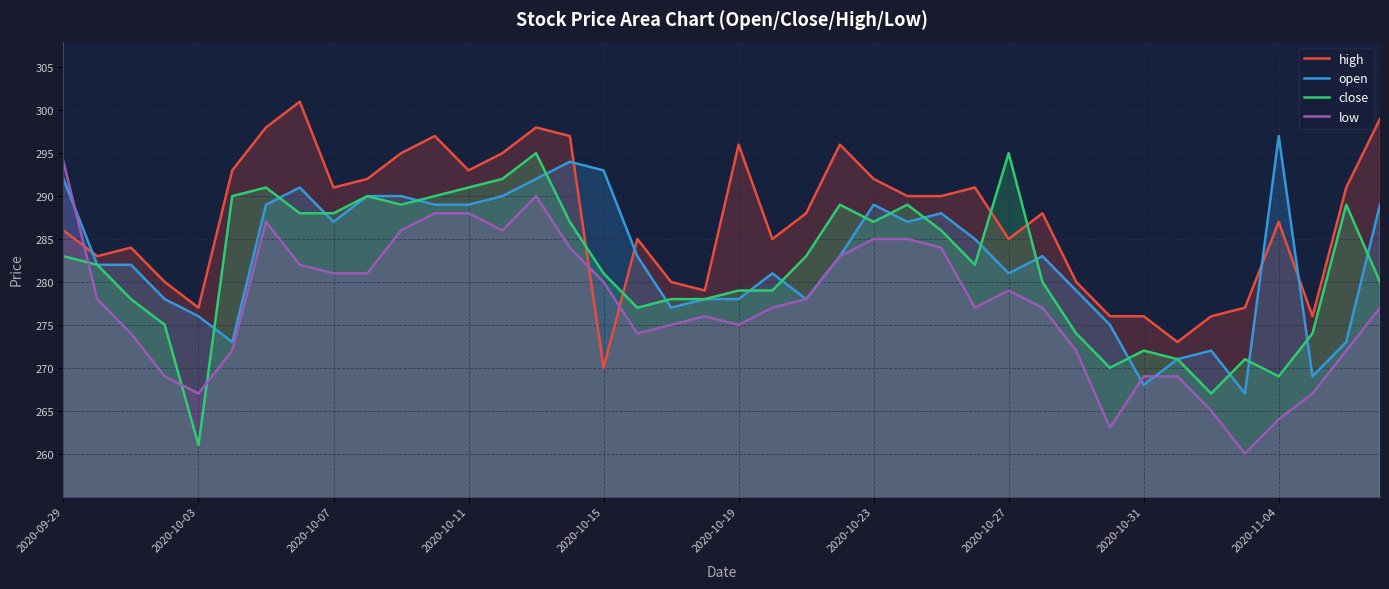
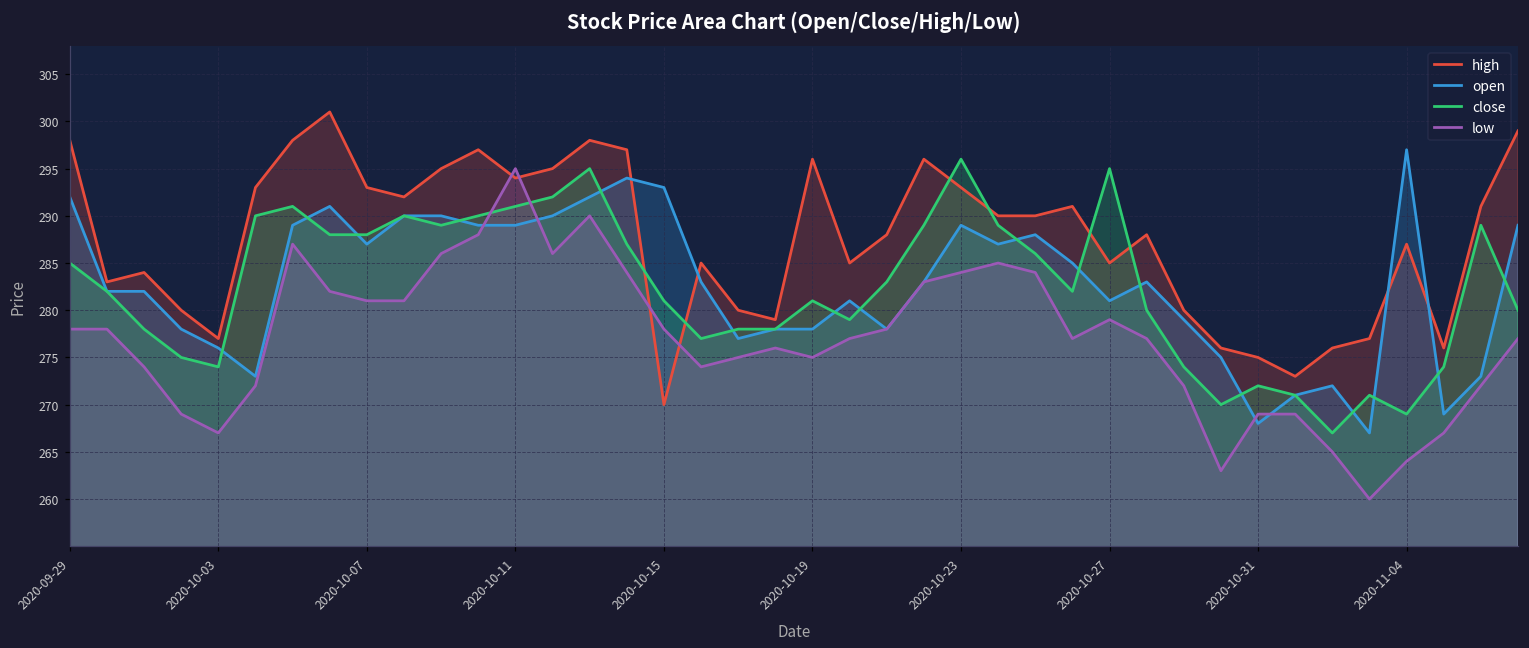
high, 2020-09-29: 286 -> 298
close, 2020-09-29: 283 -> 285
low, 2020-09-29: 294 -> 278
close, 2020-10-03: 261 -> 274
high, 2020-10-07: 291 -> 293
high, 2020-10-11: 293 -> 294
low, 2020-10-11: 288 -> 295
low, 2020-10-15: 280 -> 278
close, 2020-10-19: 279 -> 281
high, 2020-10-23: 292 -> 293
close, 2020-10-23: 287 -> 296
low, 2020-10-23: 285 -> 284
high, 2020-10-31: 276 -> 275
